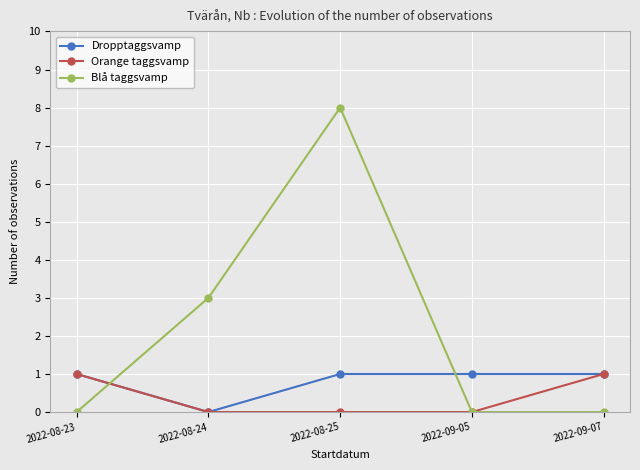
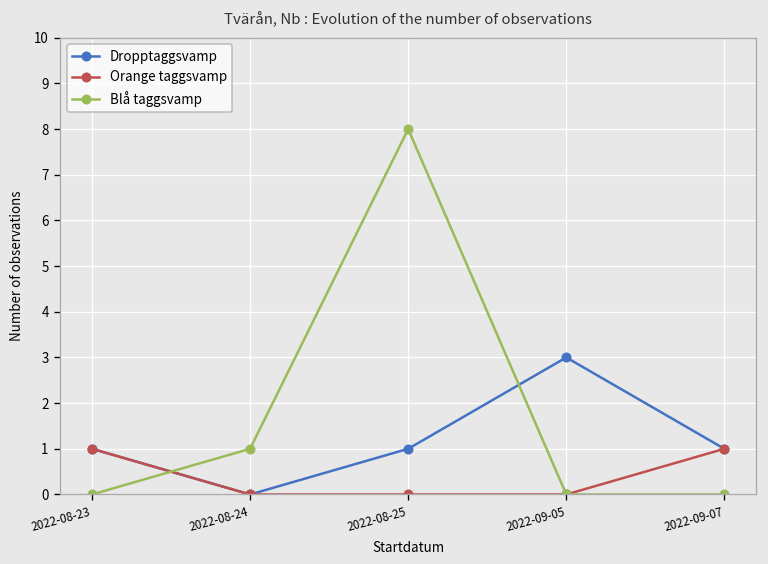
Blå taggsvamp, 2022-08-24: 3 -> 1
Dropptaggsvamp, 2022-09-05: 1 -> 3
